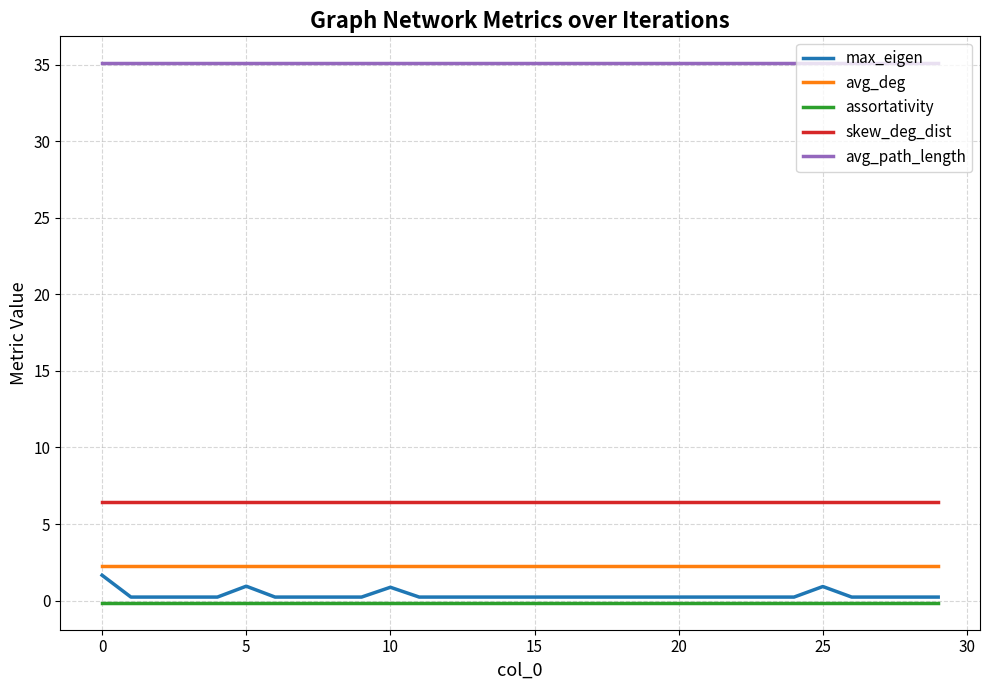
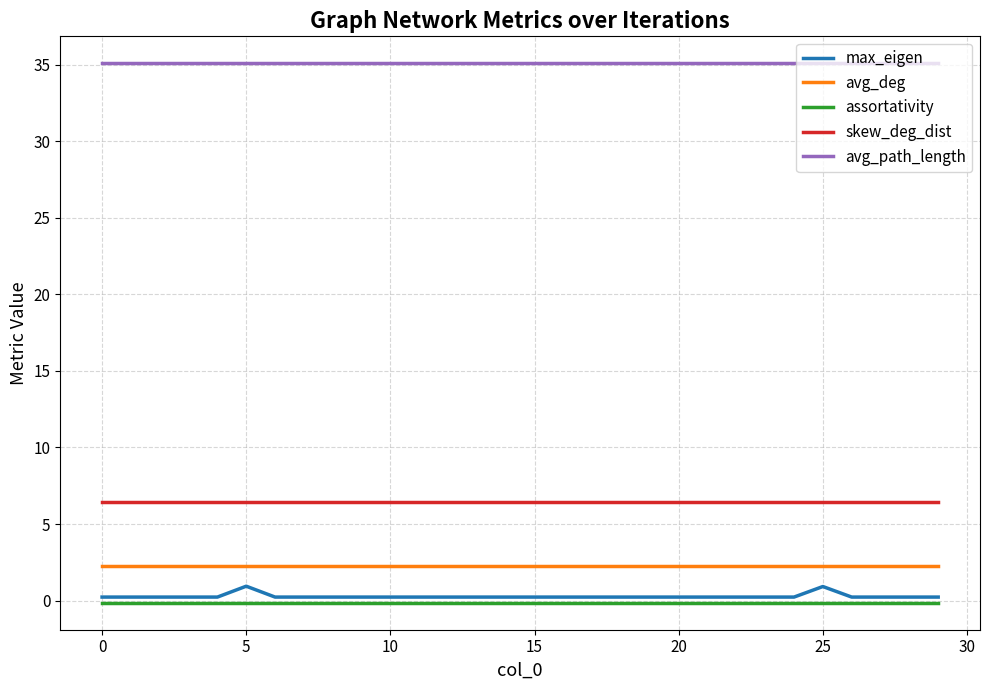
max_eigen, 0: 1.7 -> 0.2
max_eigen, 10: 0.9 -> 0.2
